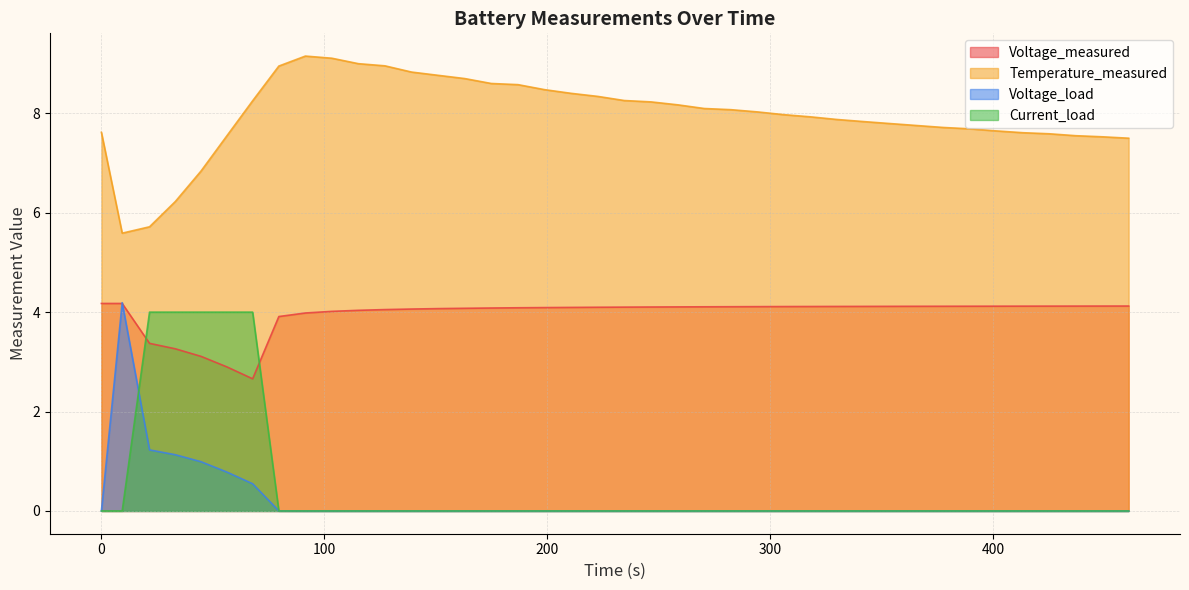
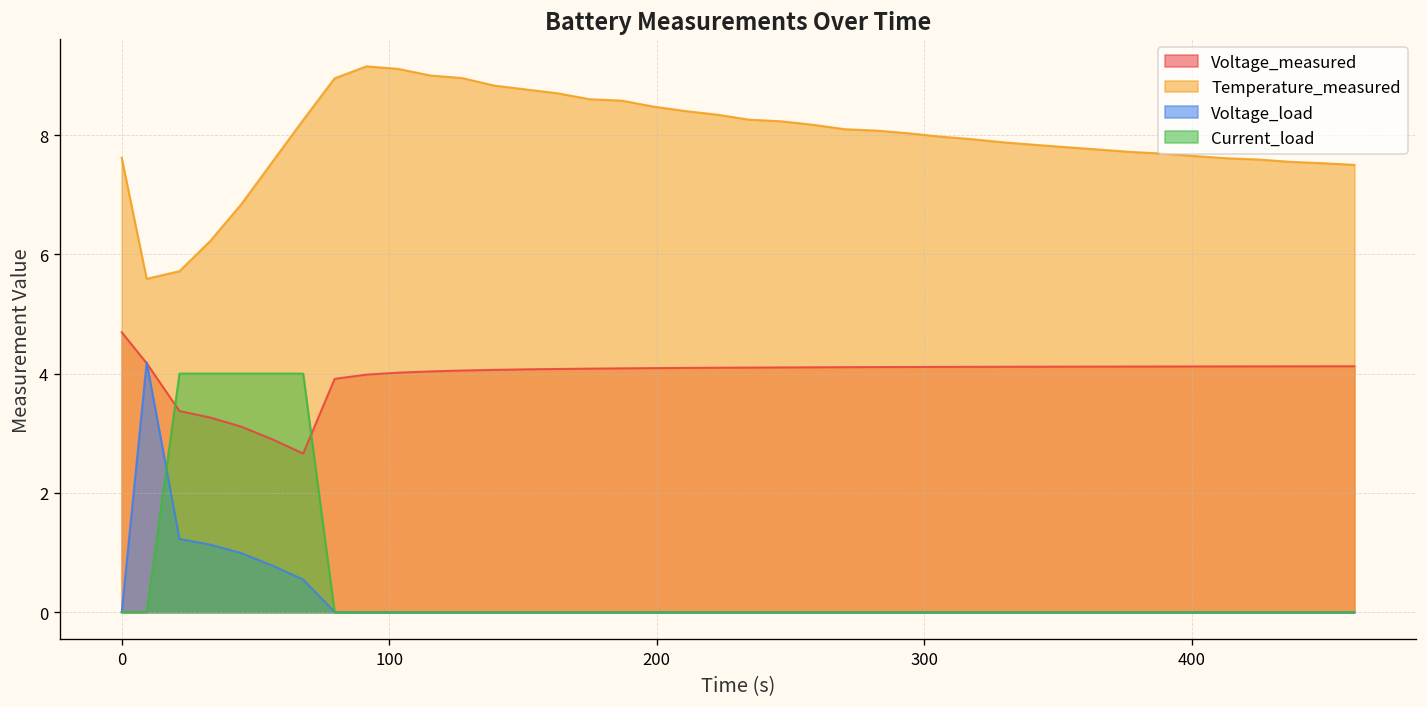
Voltage_measured, 0: 4.2 -> 4.7
